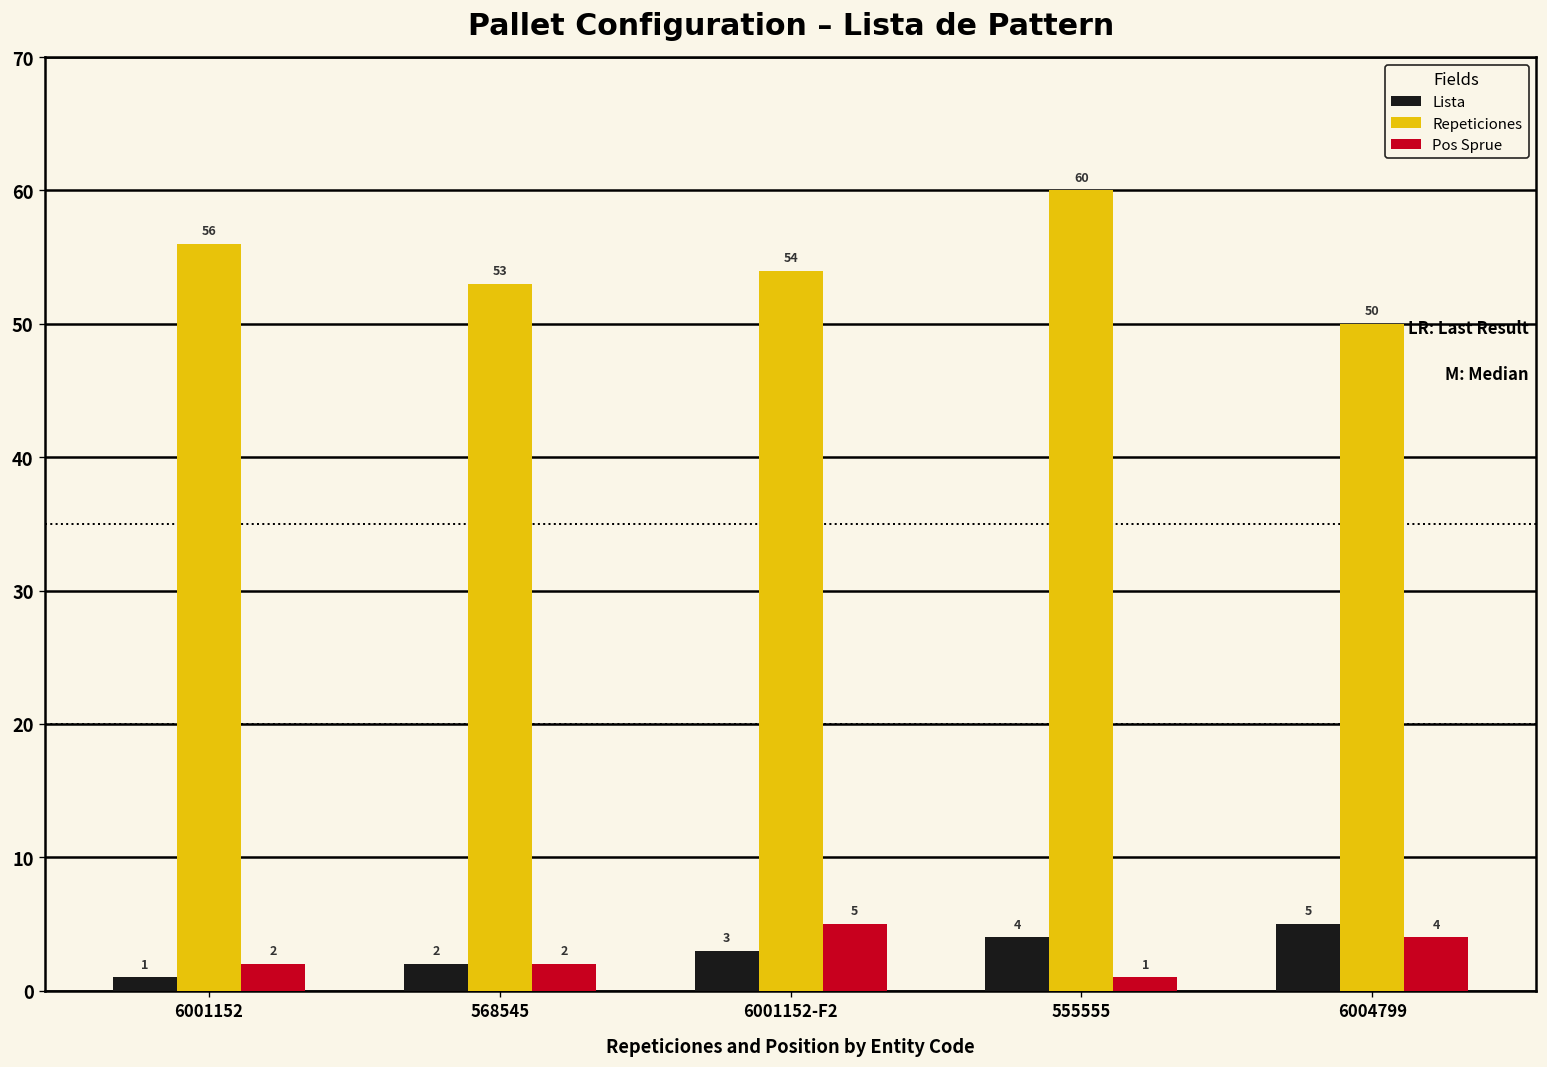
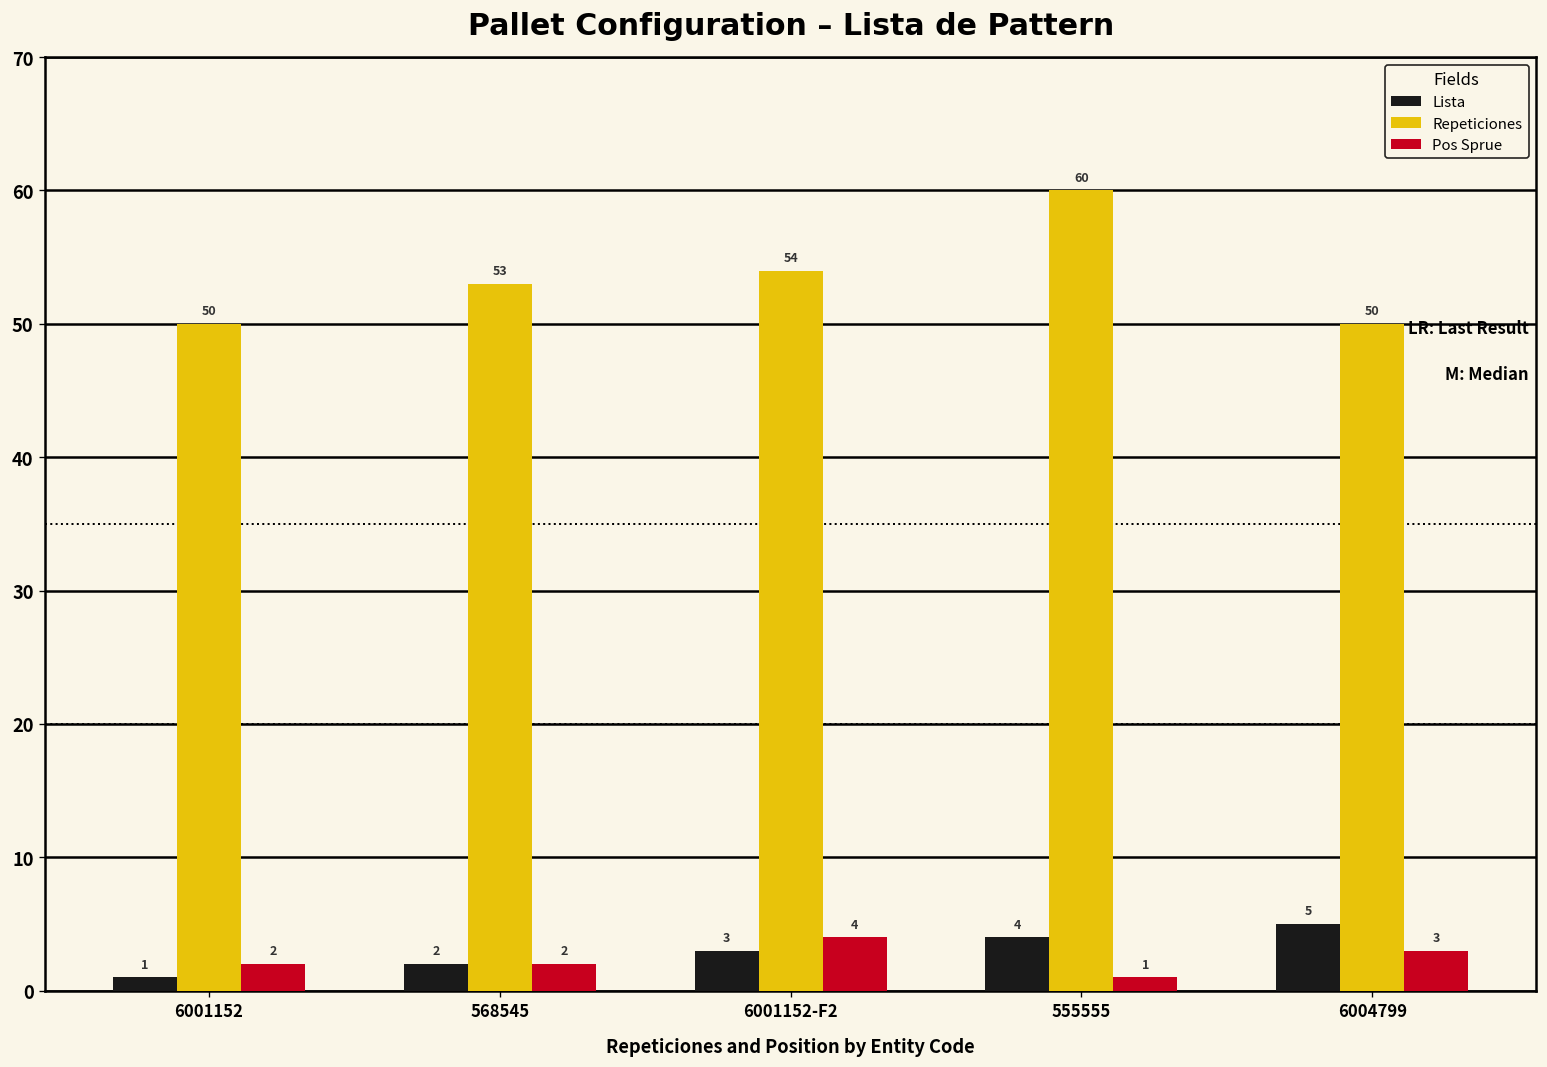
Repeticiones, 6001152: 56 -> 50
Pos Sprue, 6001152-F2: 5 -> 4
Pos Sprue, 6004799: 4 -> 3
